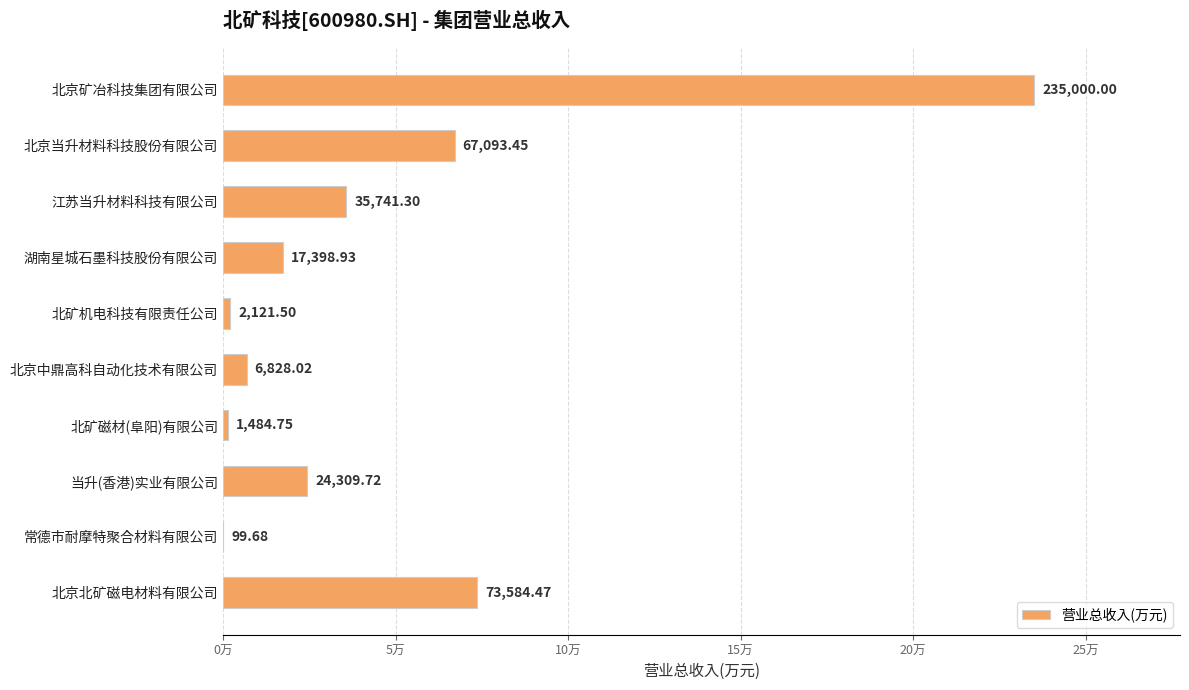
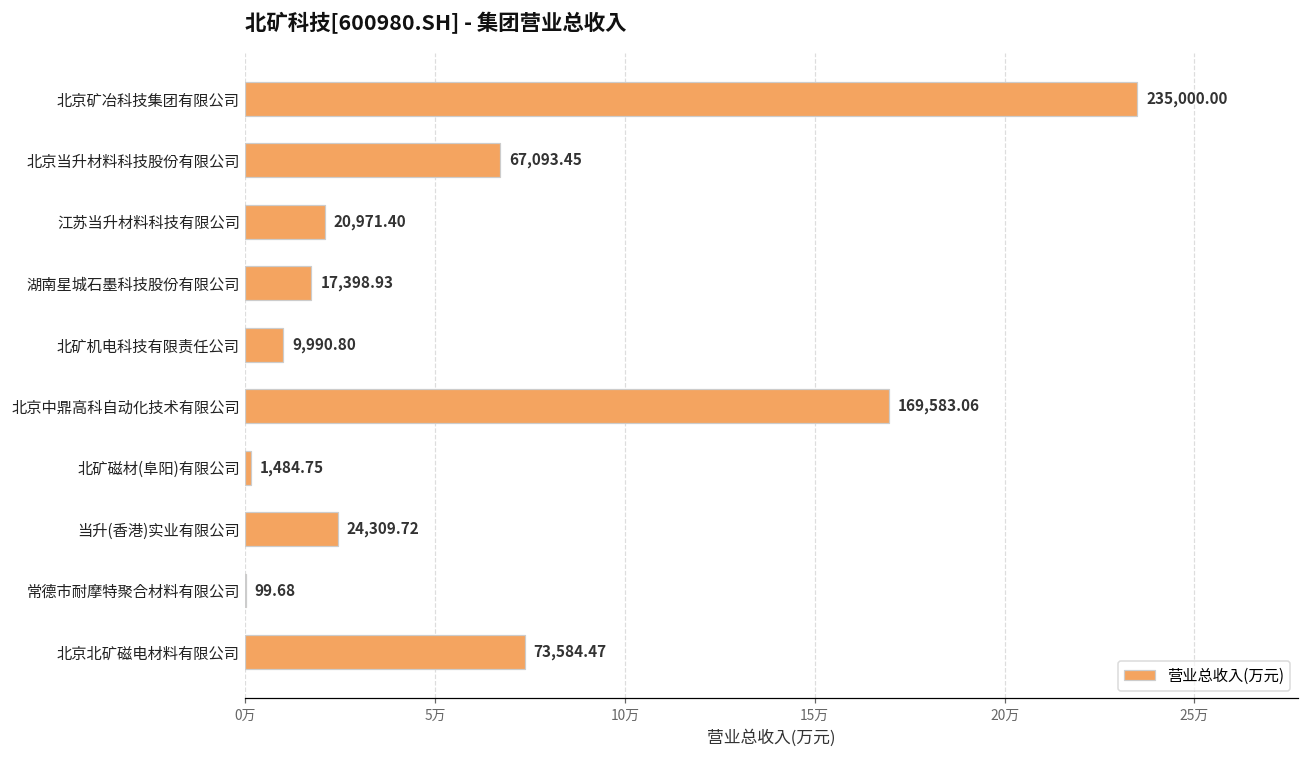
江苏当升材料科技有限公司: 35,741.30 -> 20,971.40
北矿机电科技有限责任公司: 2,121.50 -> 9,990.80
北京中鼎高科自动化技术有限公司: 6,828.02 -> 169,583.06
